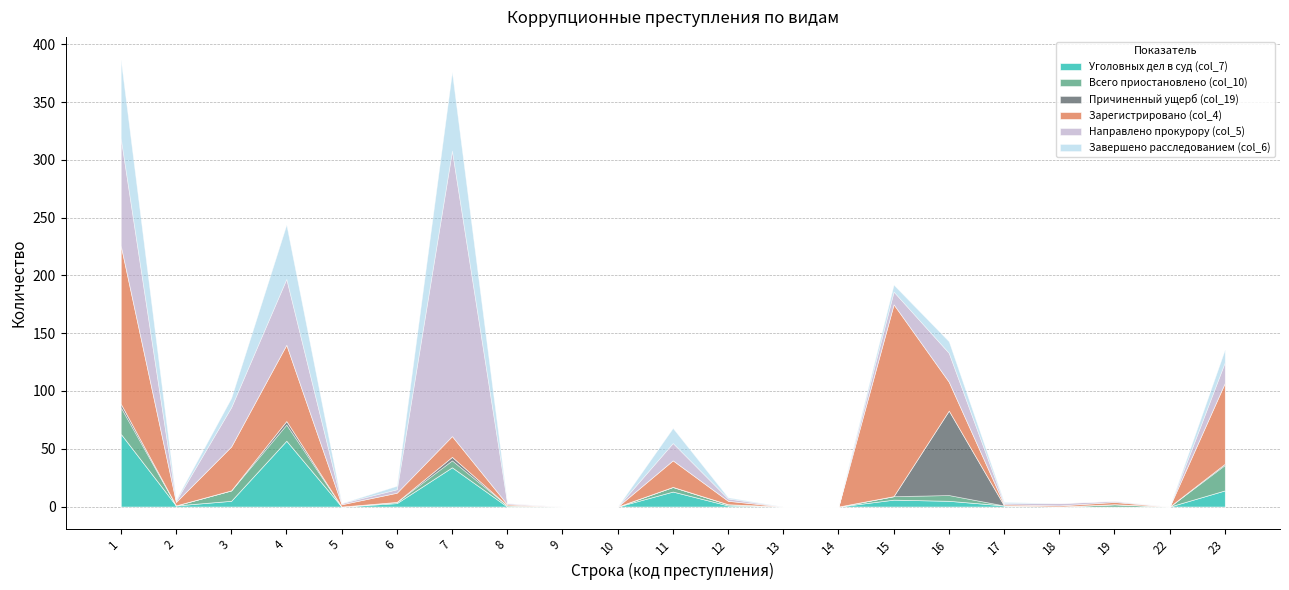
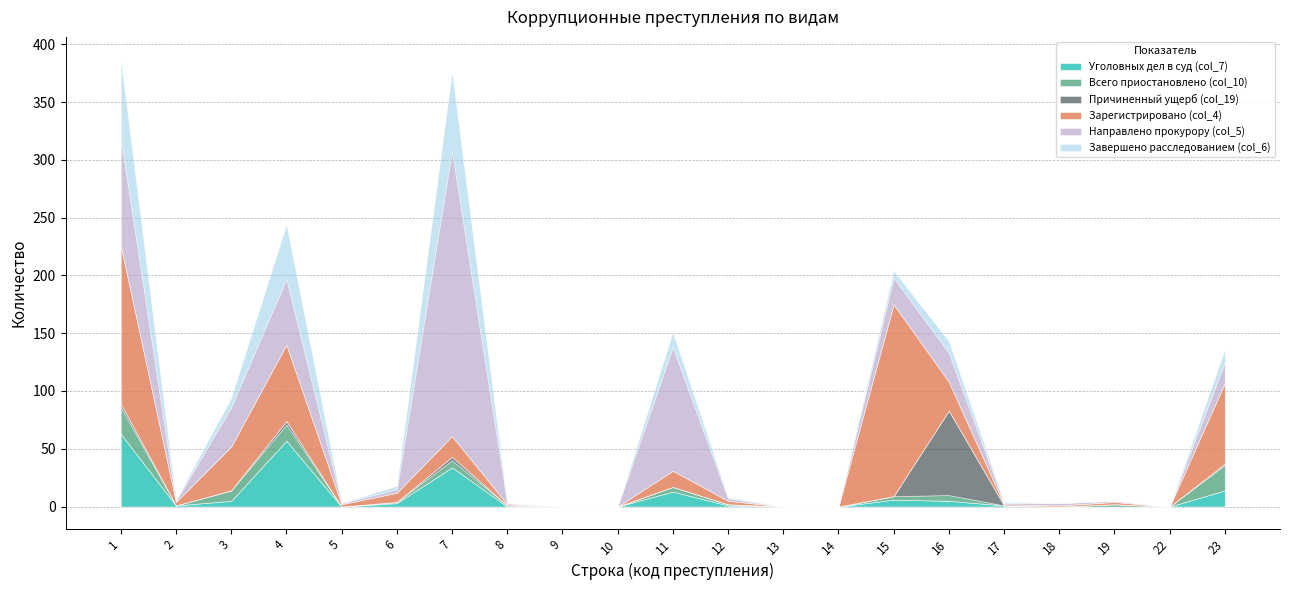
Зарегистрировано (col_4), 11: 23 -> 14
Направлено прокурору (col_5), 11: 15 -> 107
Направлено прокурору (col_5), 15: 11 -> 23
